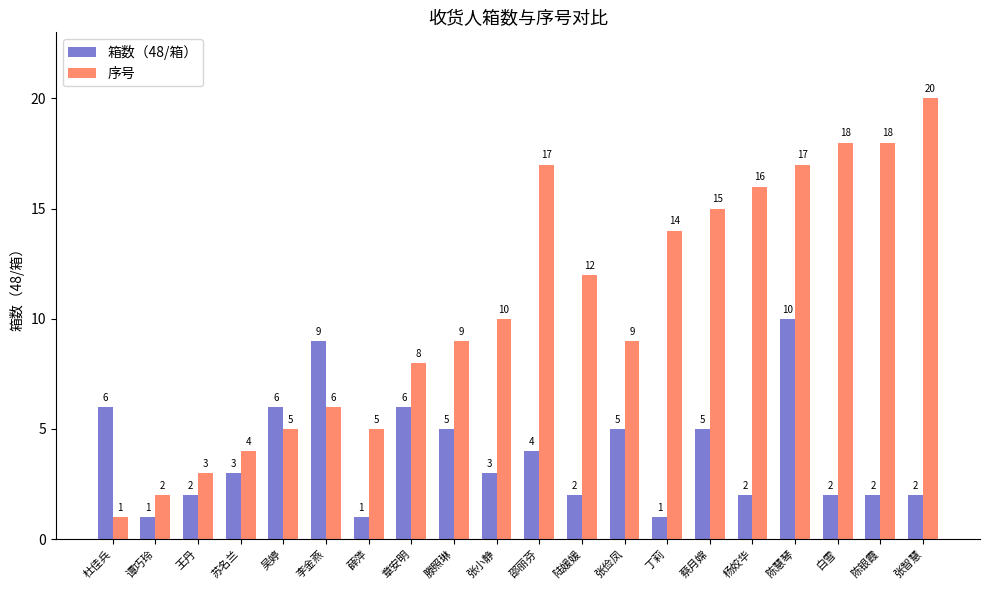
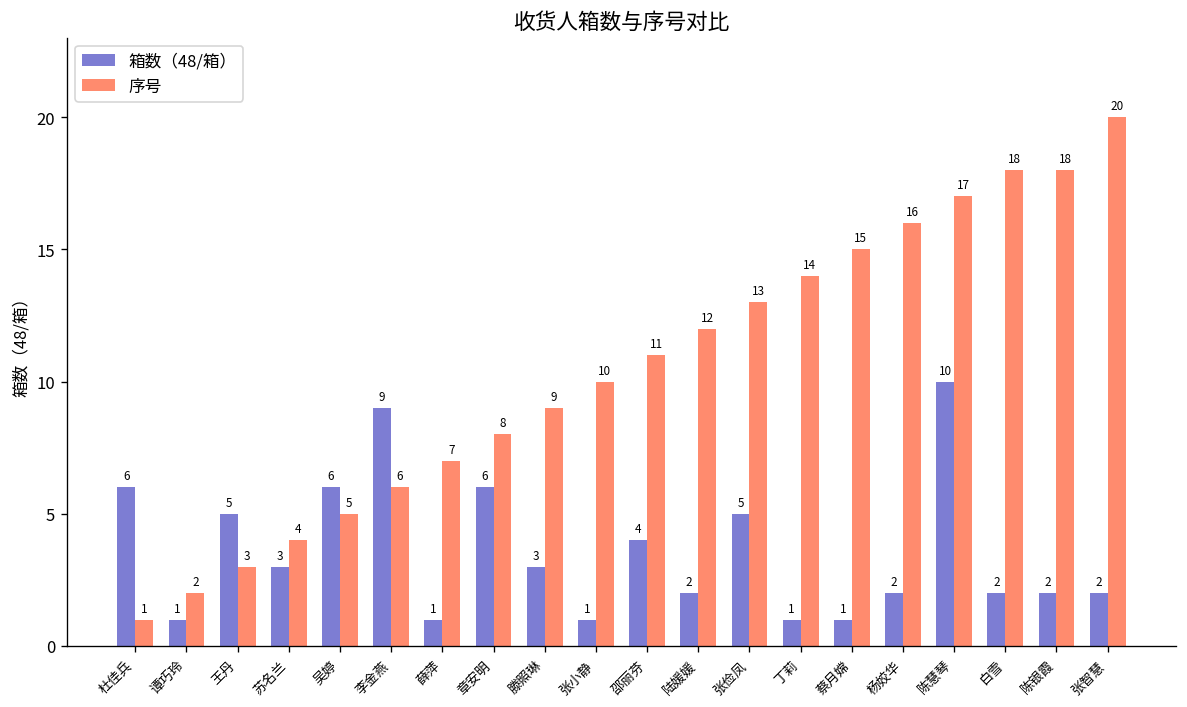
箱数（48/箱）, 王丹: 2 -> 5
序号, 薛萍: 5 -> 7
箱数（48/箱）, 滕照琳: 5 -> 3
箱数（48/箱）, 张小静: 3 -> 1
序号, 邵丽芬: 17 -> 11
序号, 张俭凤: 9 -> 13
箱数（48/箱）, 蔡月嫦: 5 -> 1
